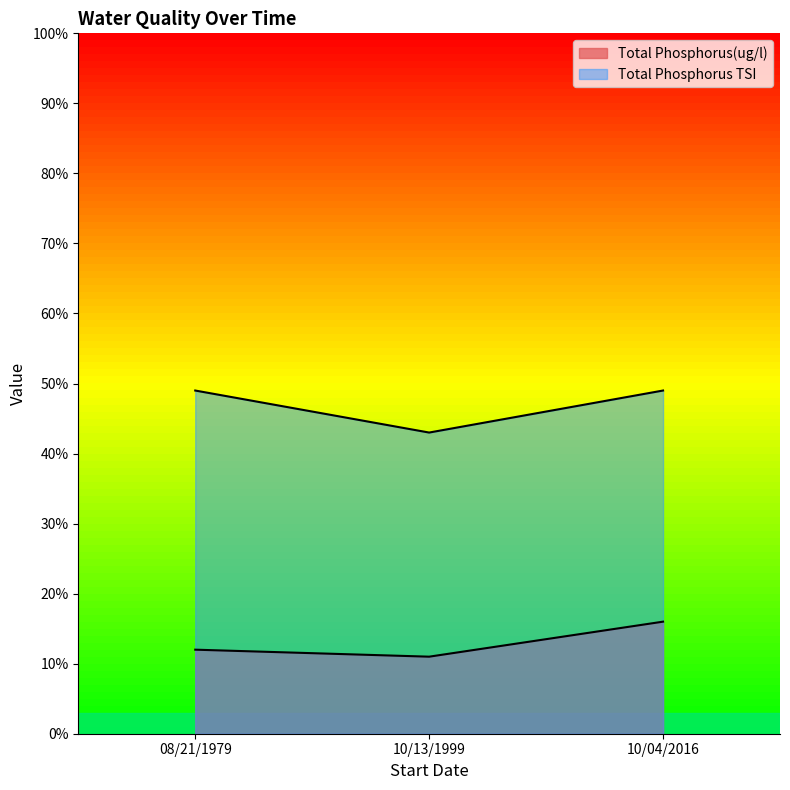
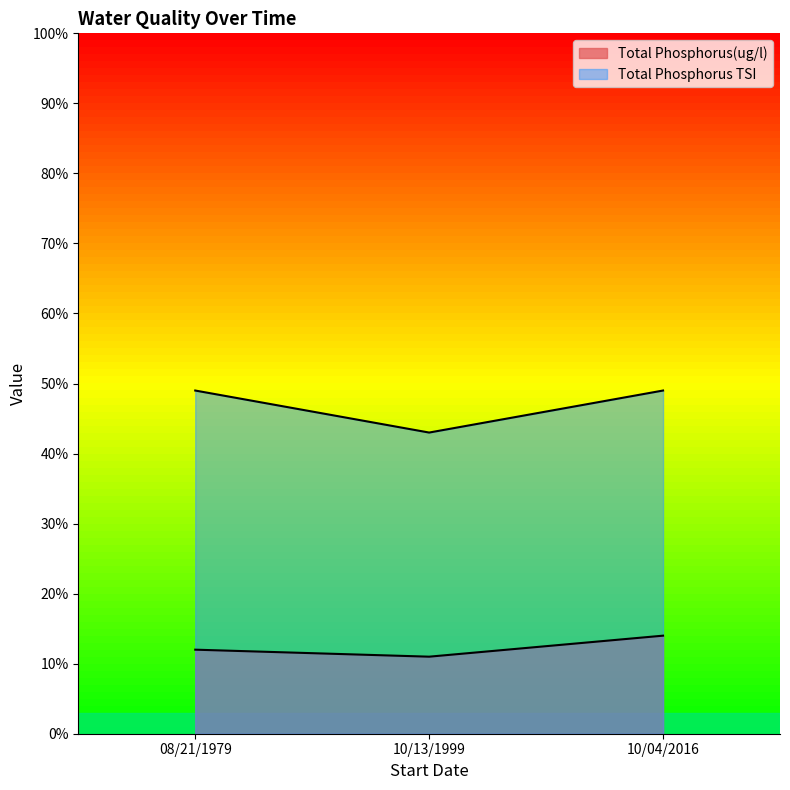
Total Phosphorus(ug/l), 10/04/2016: 16% -> 14%
